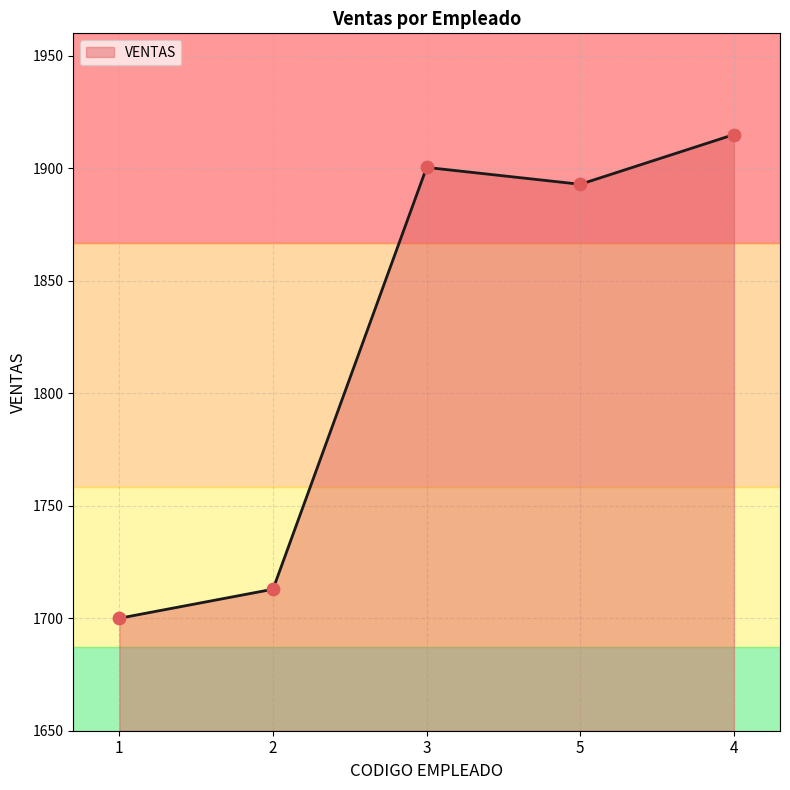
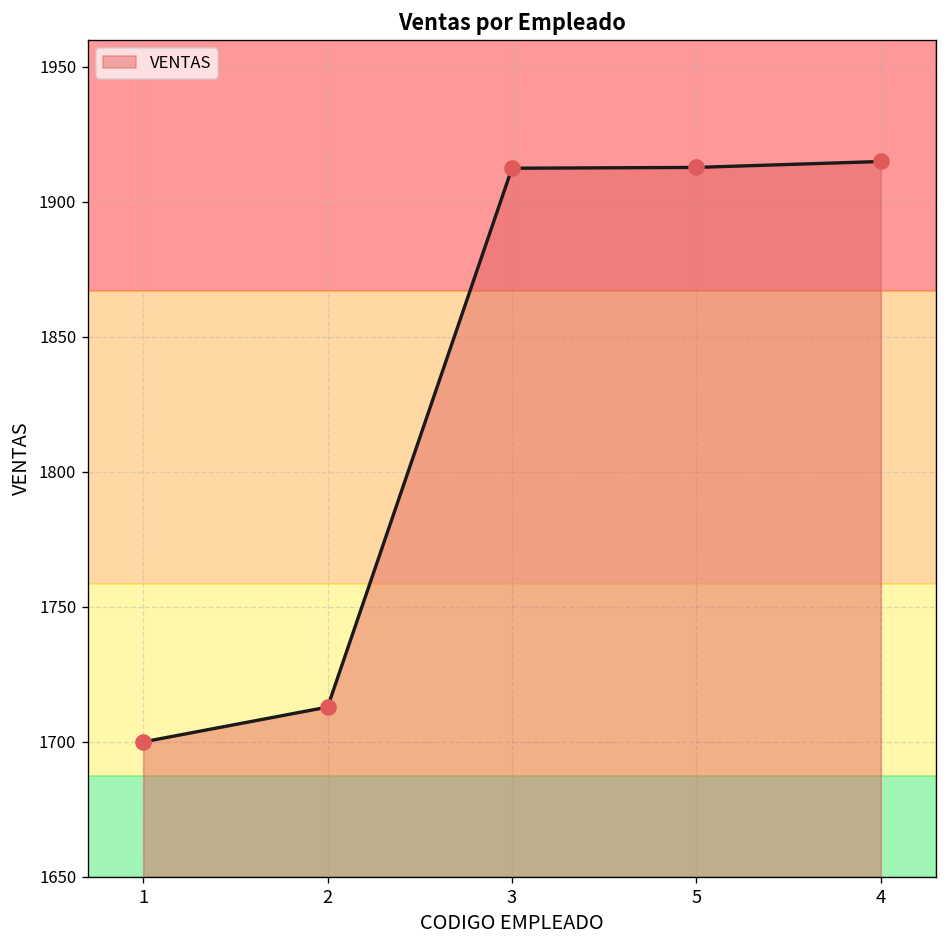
3: 1900 -> 1913
5: 1893 -> 1913
